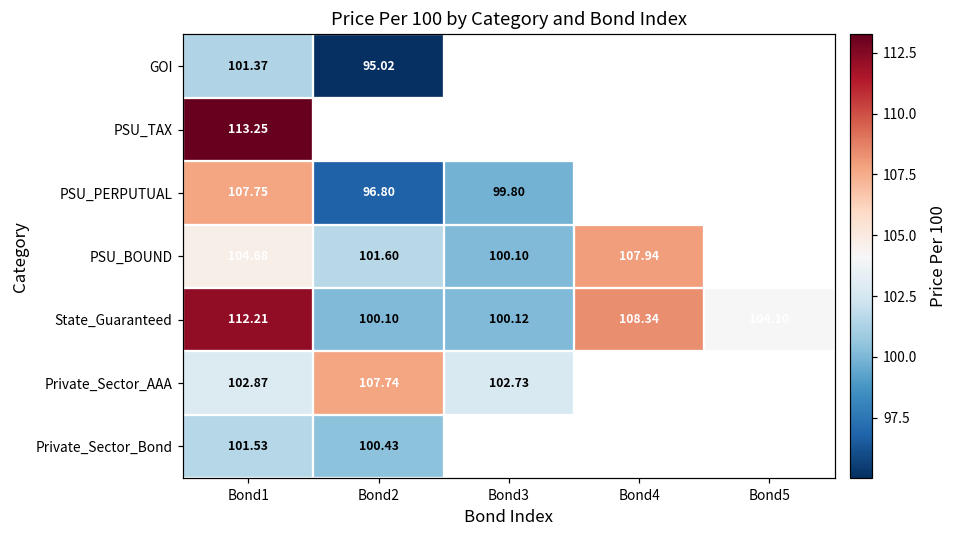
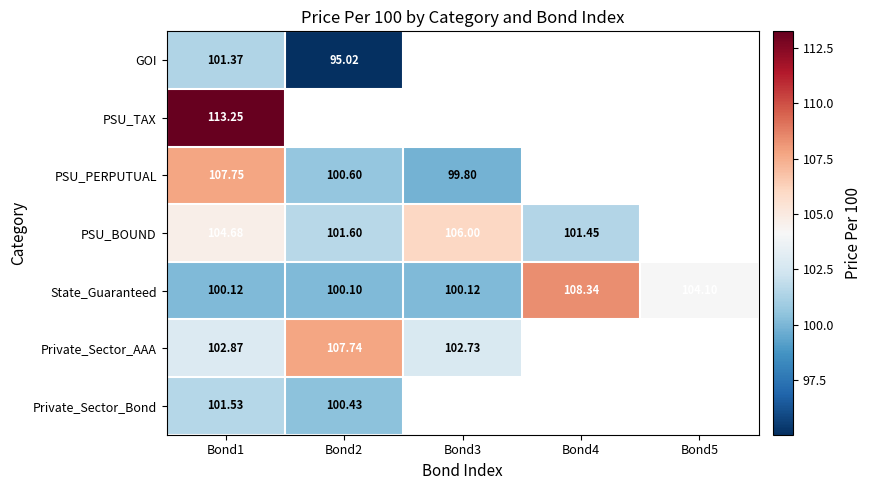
PSU_PERPUTUAL, Bond2: 96.80 -> 100.60
PSU_BOUND, Bond3: 100.10 -> 106.00
PSU_BOUND, Bond4: 107.94 -> 101.45
State_Guaranteed, Bond1: 112.21 -> 100.12
